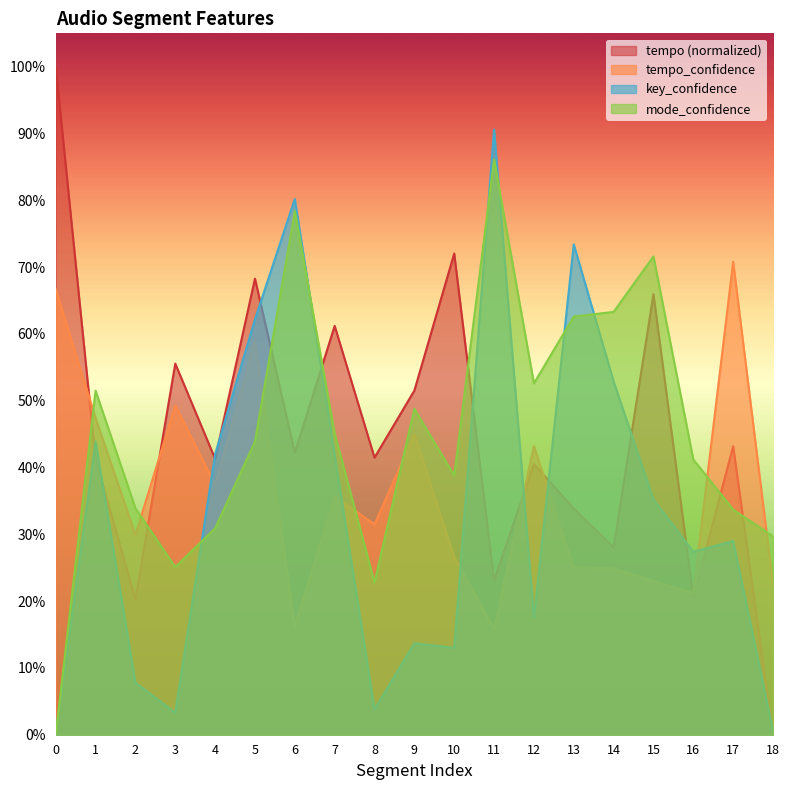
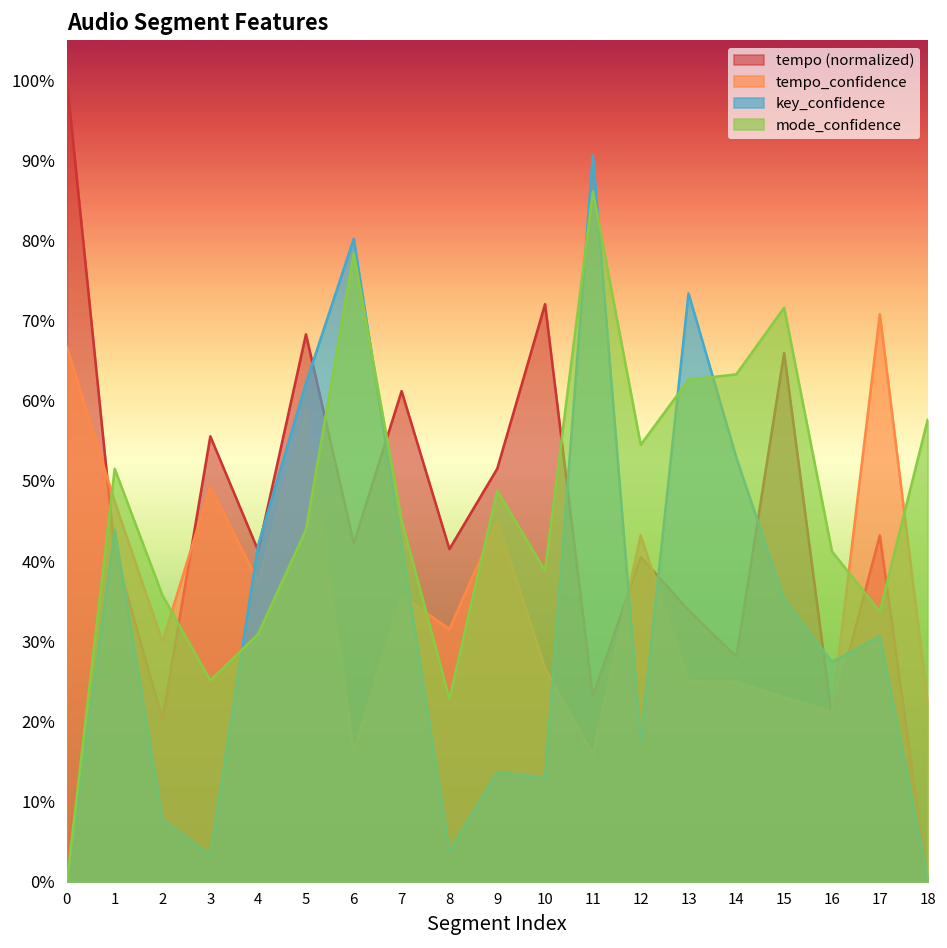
mode_confidence, 2: 34% -> 36%
mode_confidence, 12: 53% -> 55%
key_confidence, 17: 29% -> 31%
mode_confidence, 18: 30% -> 58%
